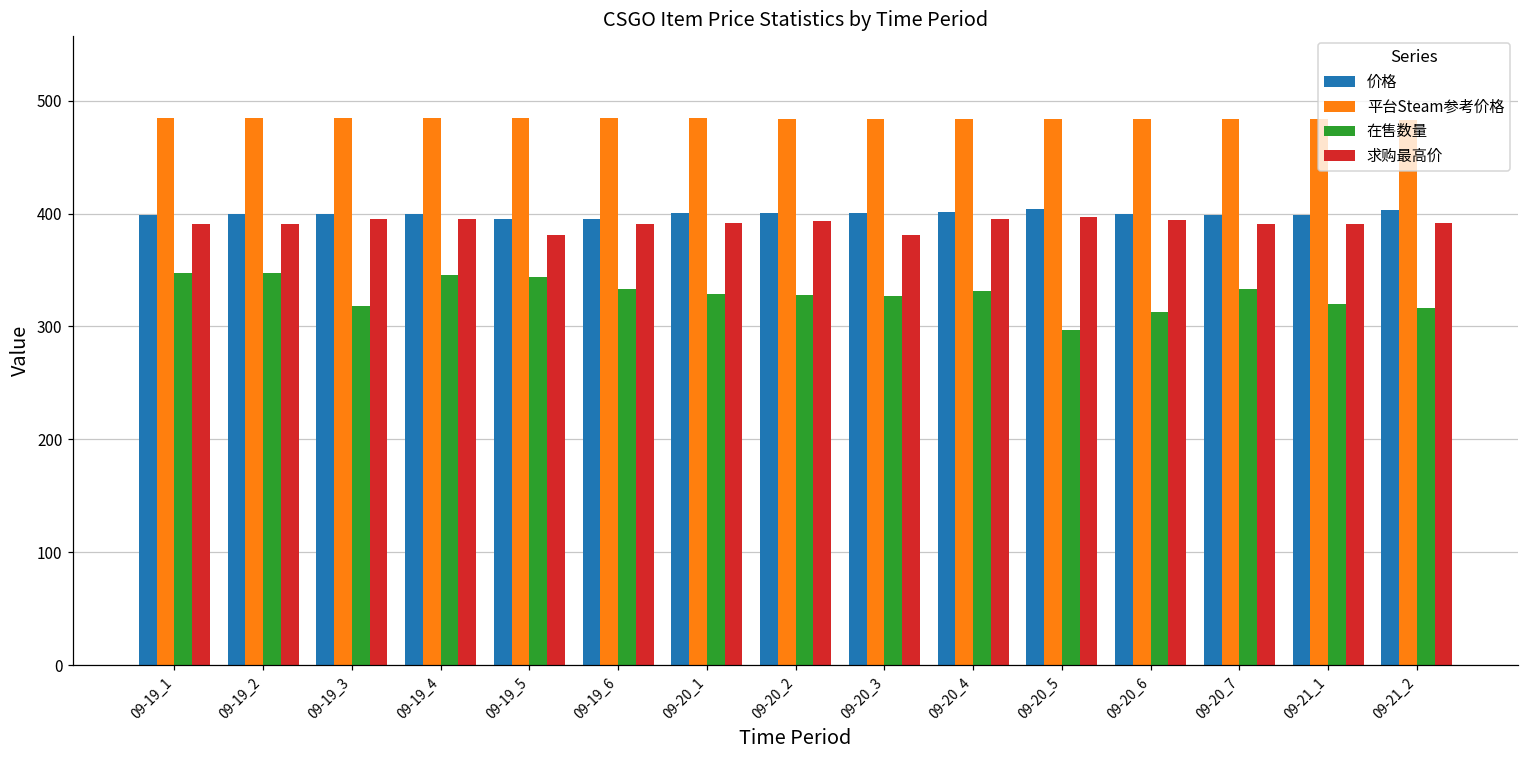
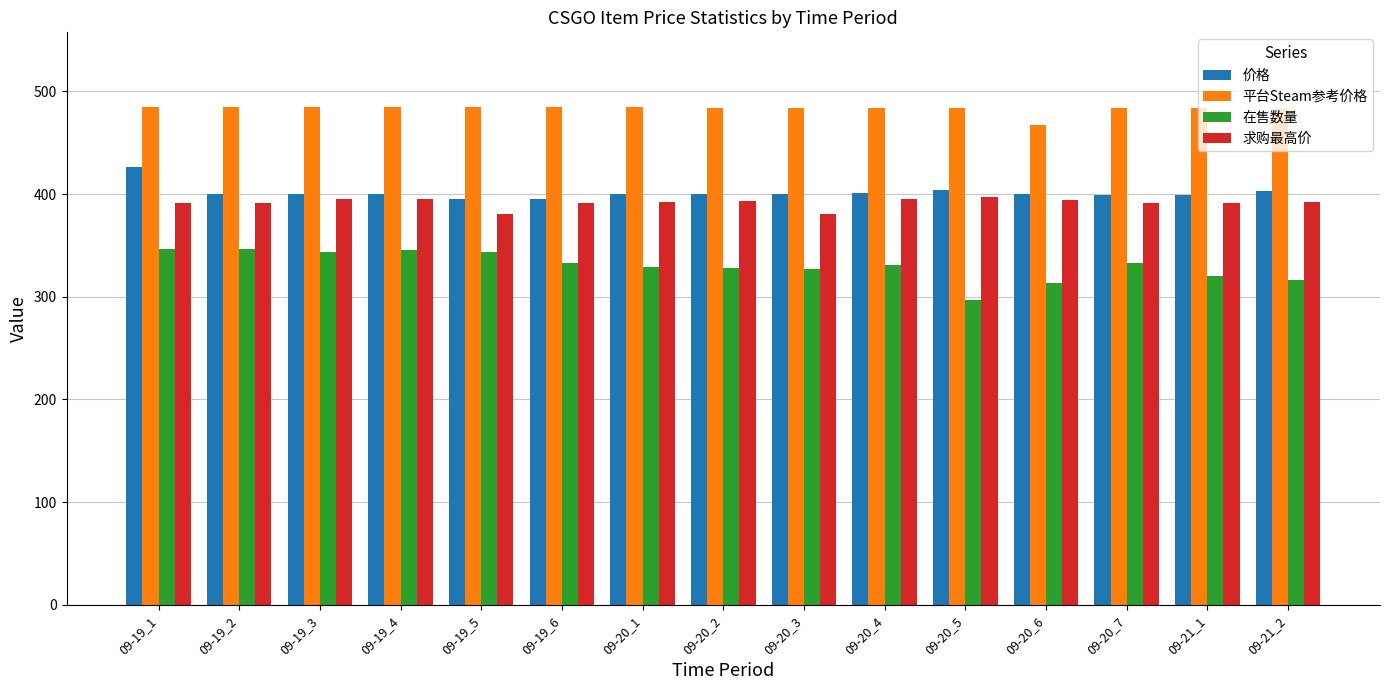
价格, 09-19_1: 399 -> 426
在售数量, 09-19_3: 318 -> 344
平台Steam参考价格, 09-20_6: 484 -> 467
